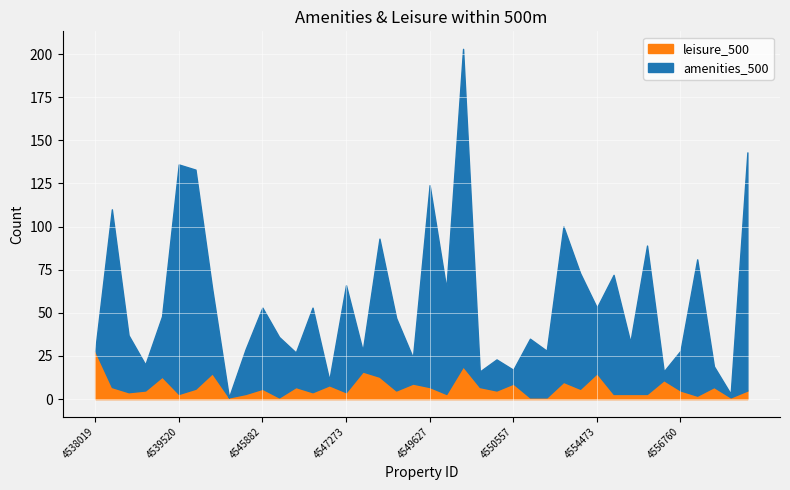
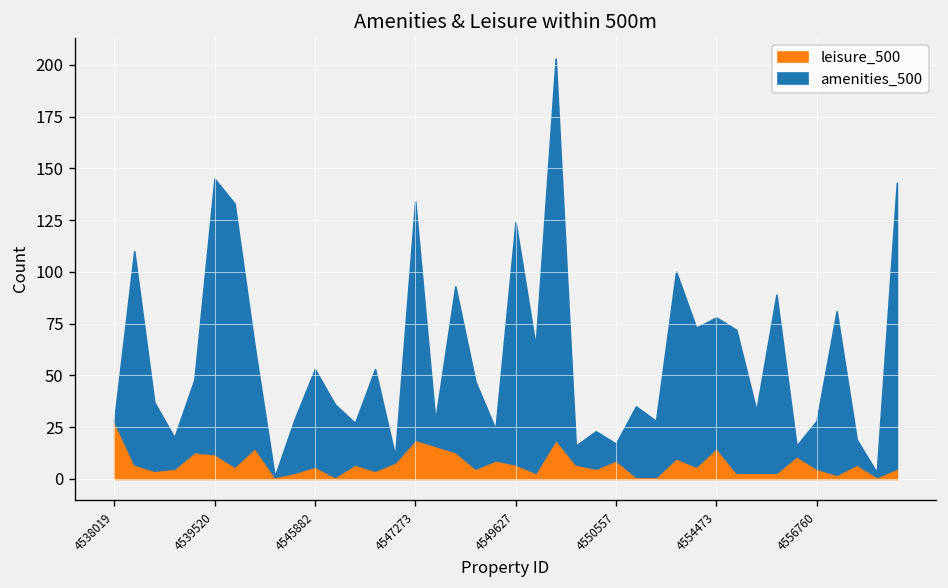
leisure_500, 4539520: 3 -> 12
leisure_500, 4547273: 4 -> 19
amenities_500, 4547273: 62 -> 115
amenities_500, 4554473: 38 -> 63
